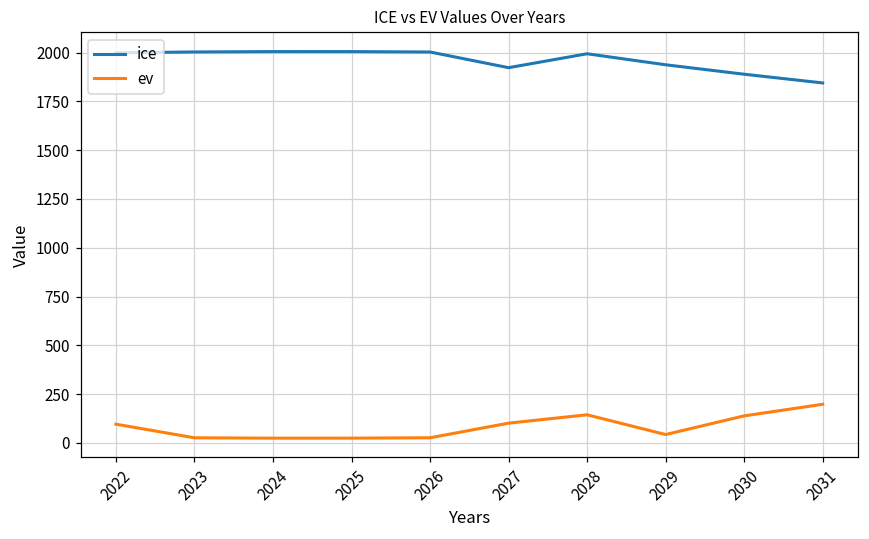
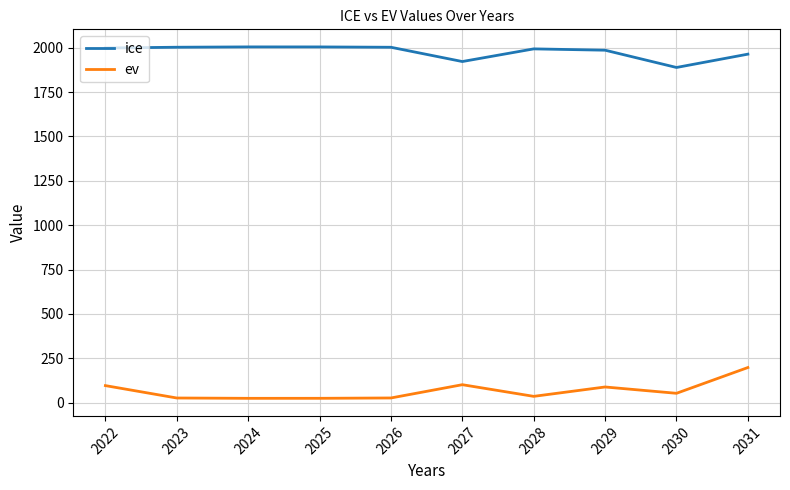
ev, 2028: 140 -> 40
ice, 2029: 1940 -> 1990
ev, 2029: 40 -> 90
ev, 2030: 140 -> 50
ice, 2031: 1840 -> 1960
